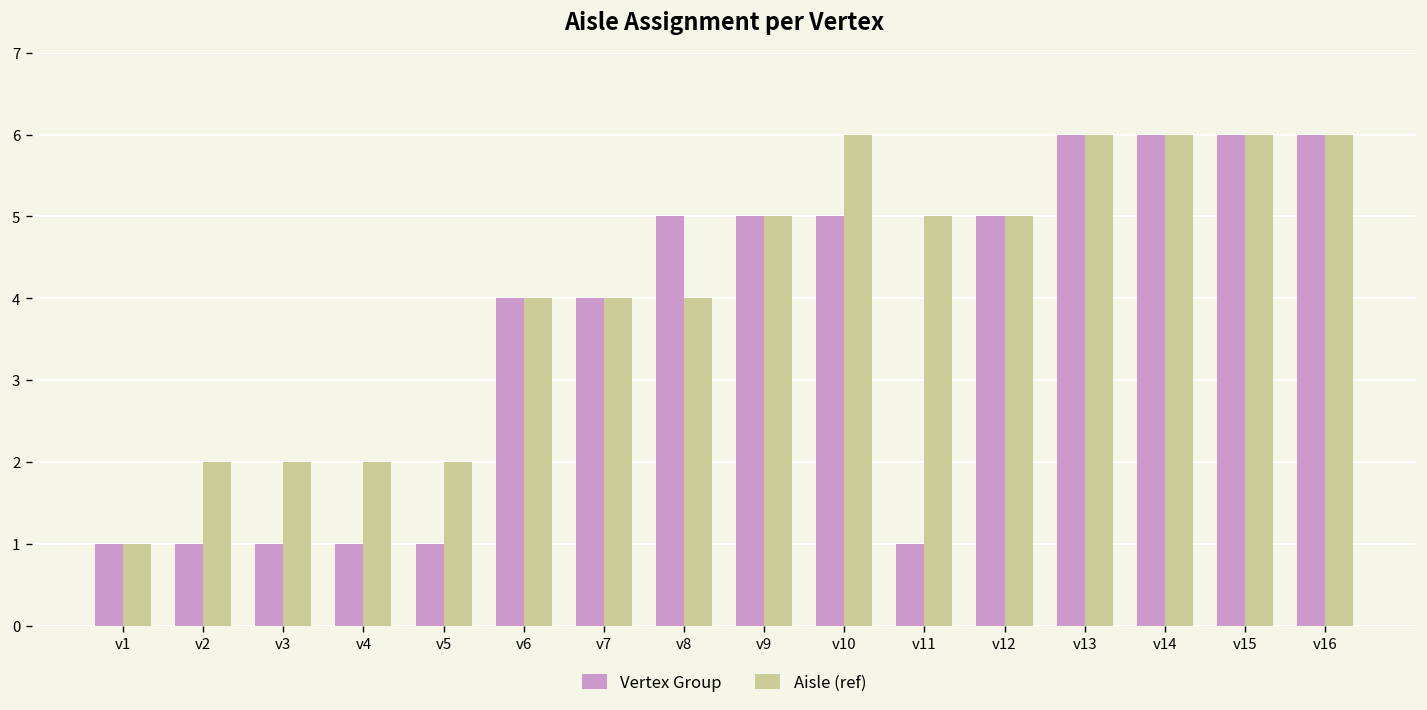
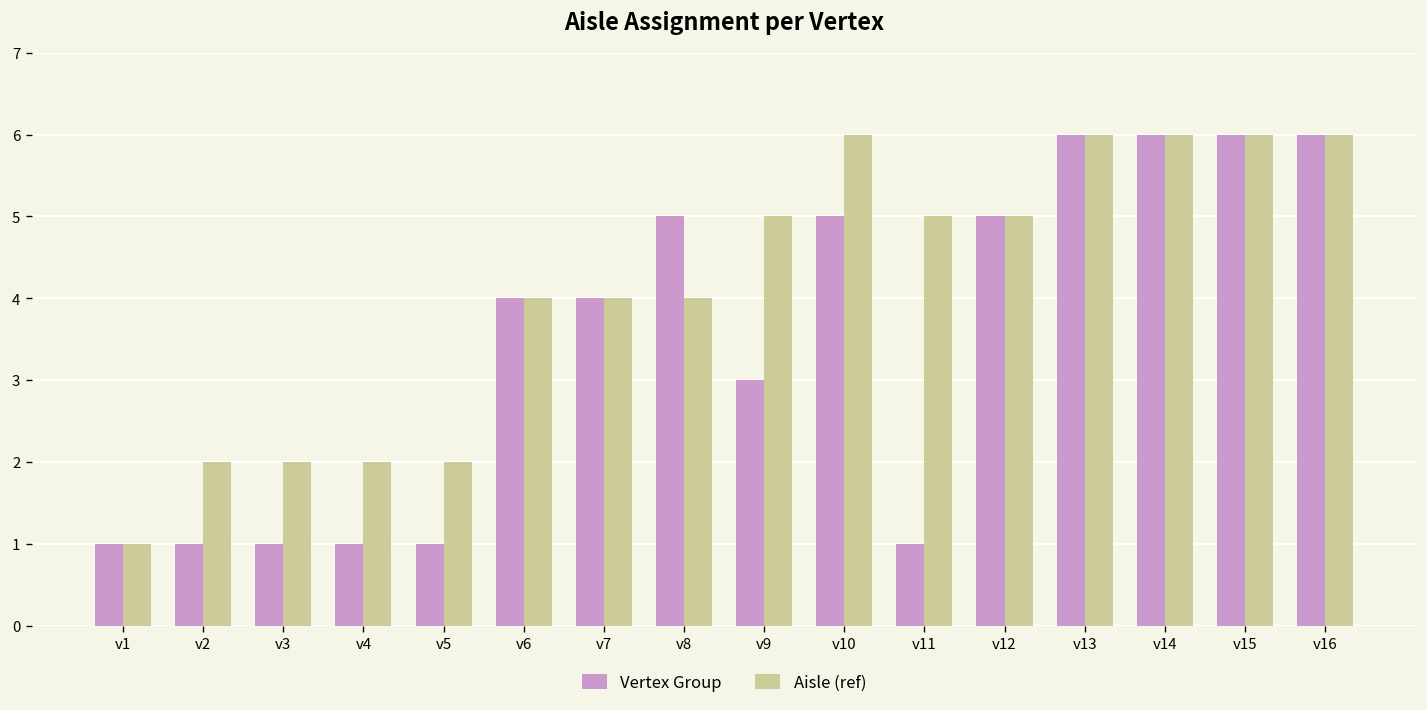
Vertex Group, v9: 5 -> 3
